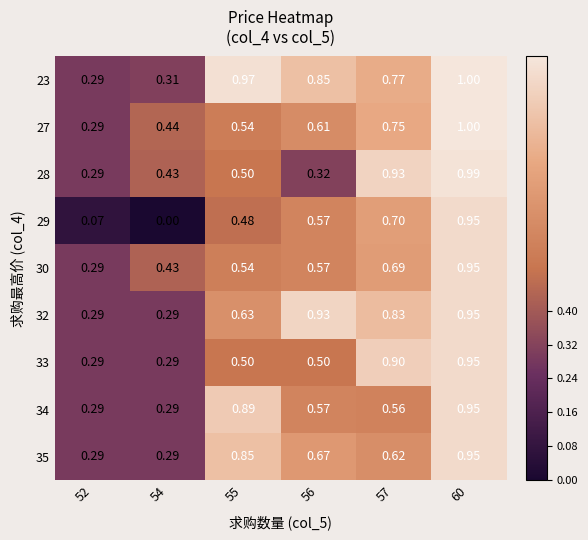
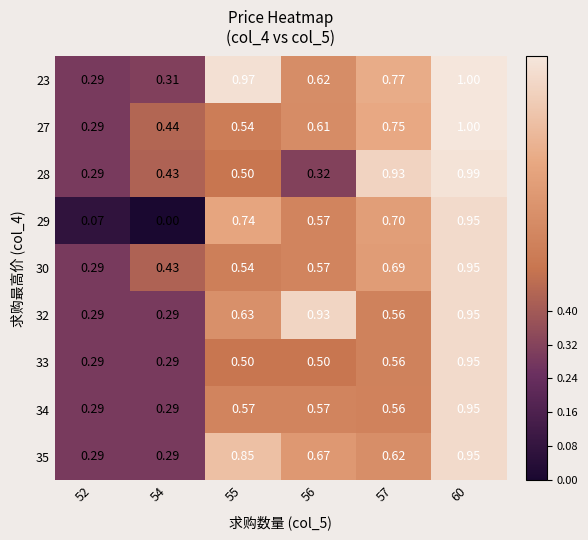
23, 56: 0.85 -> 0.62
29, 55: 0.48 -> 0.74
32, 57: 0.83 -> 0.56
33, 57: 0.90 -> 0.56
34, 55: 0.89 -> 0.57
